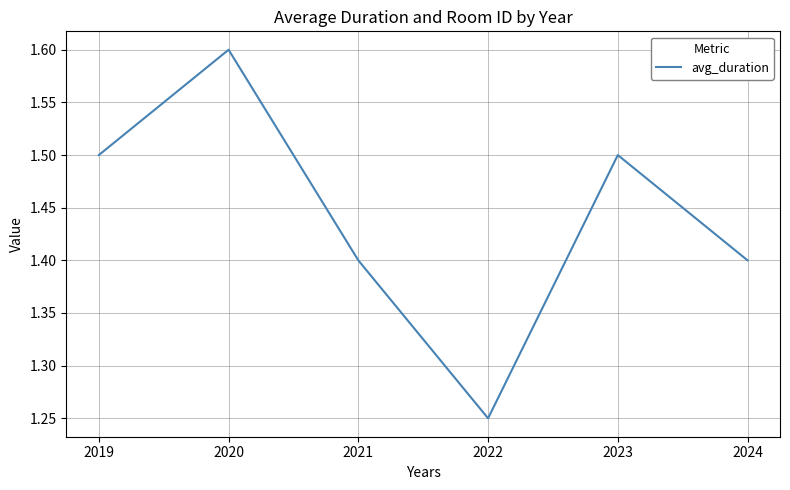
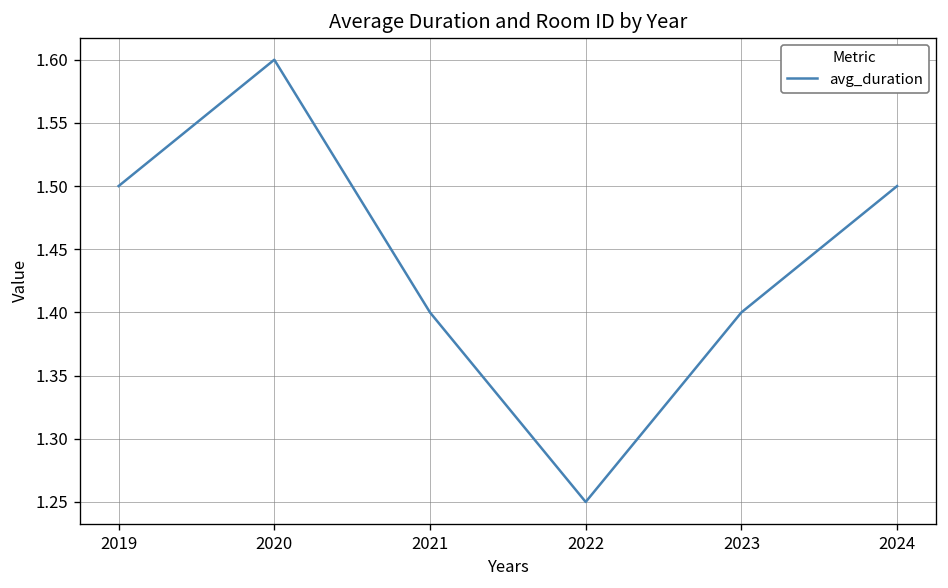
2023: 1.5 -> 1.4
2024: 1.4 -> 1.5
